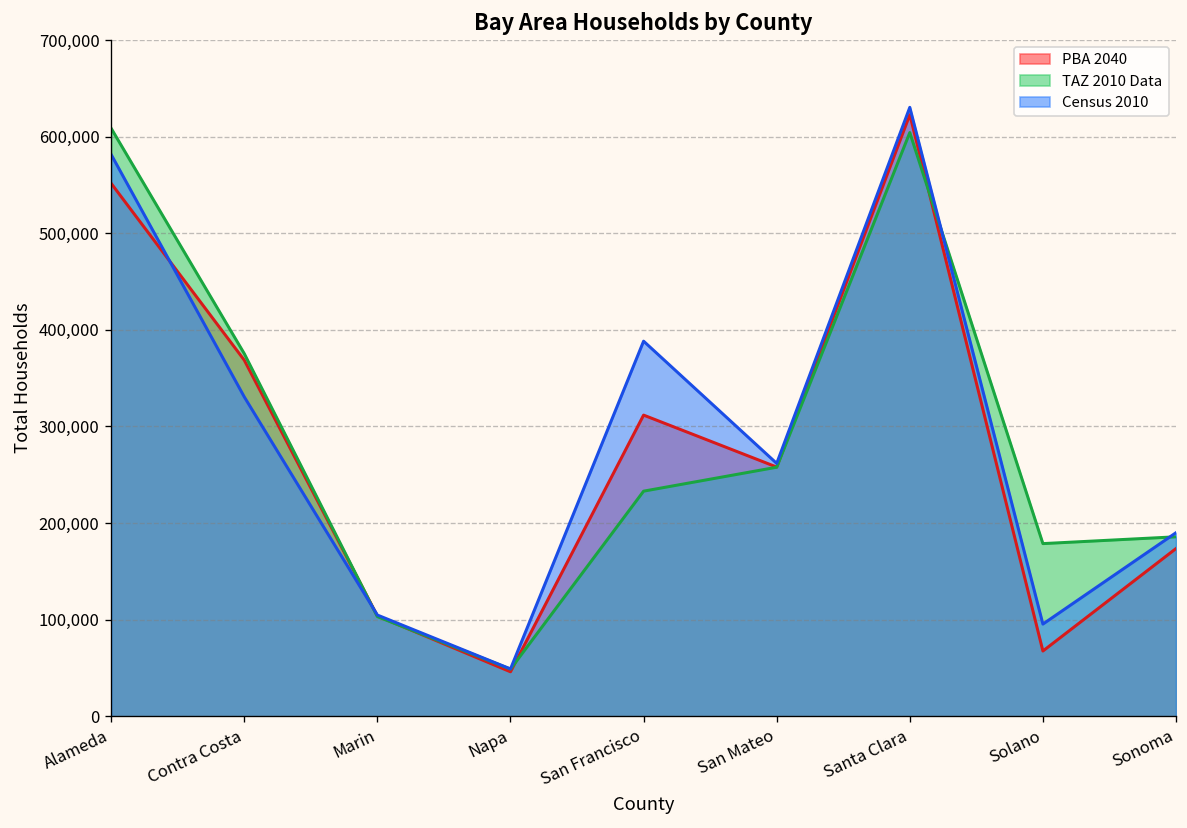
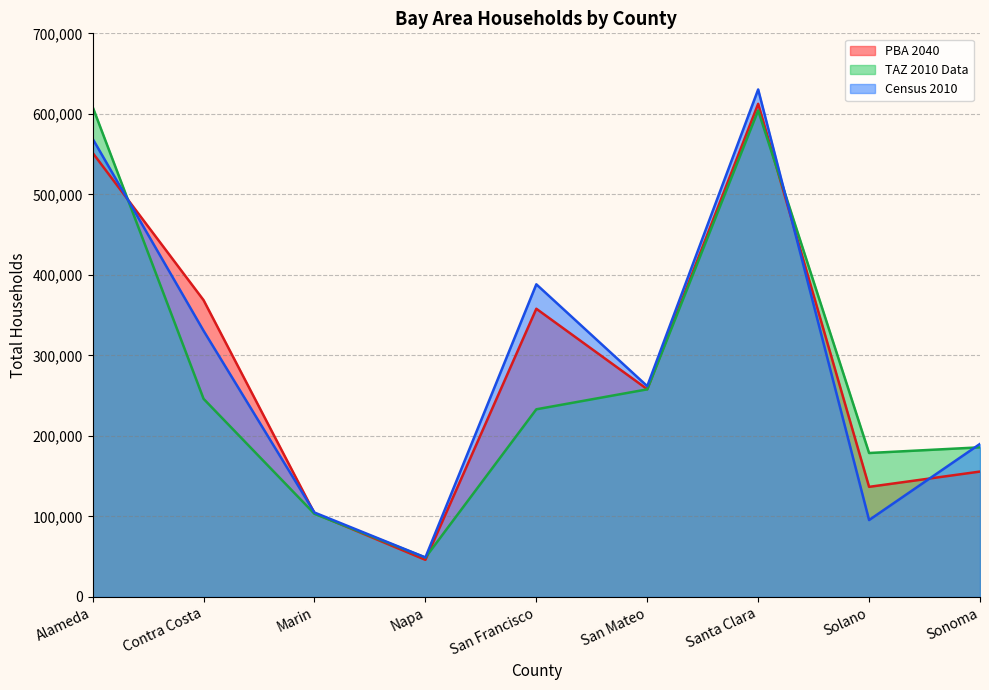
Census 2010, Alameda: 580,000 -> 570,000
TAZ 2010 Data, Contra Costa: 380,000 -> 250,000
PBA 2040, San Francisco: 310,000 -> 360,000
PBA 2040, Santa Clara: 620,000 -> 610,000
PBA 2040, Solano: 70,000 -> 140,000
PBA 2040, Sonoma: 170,000 -> 160,000
